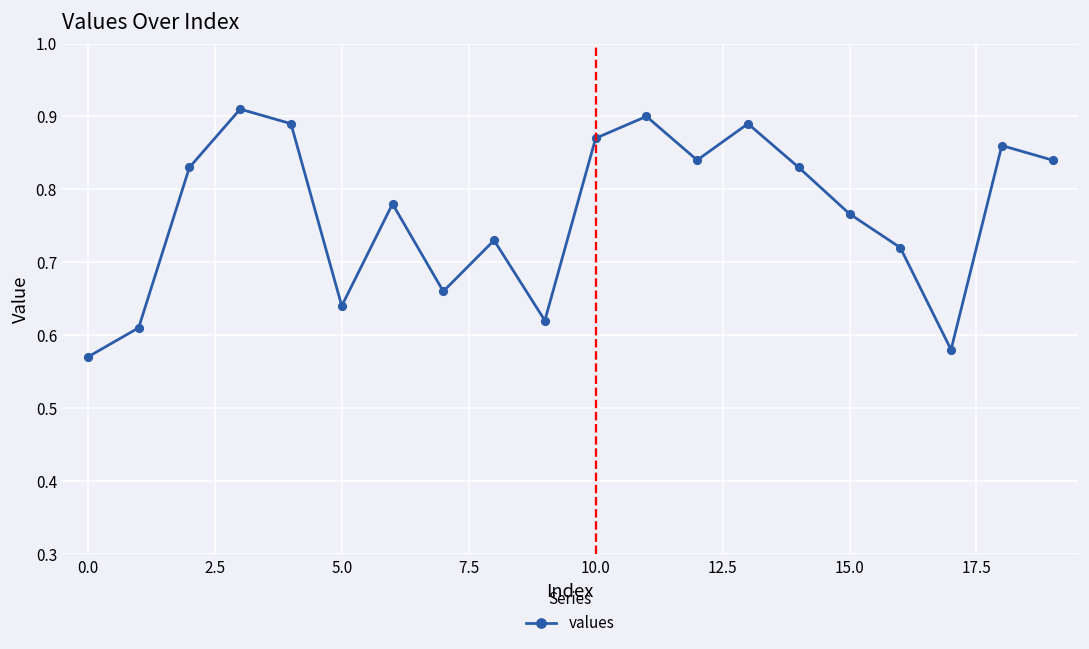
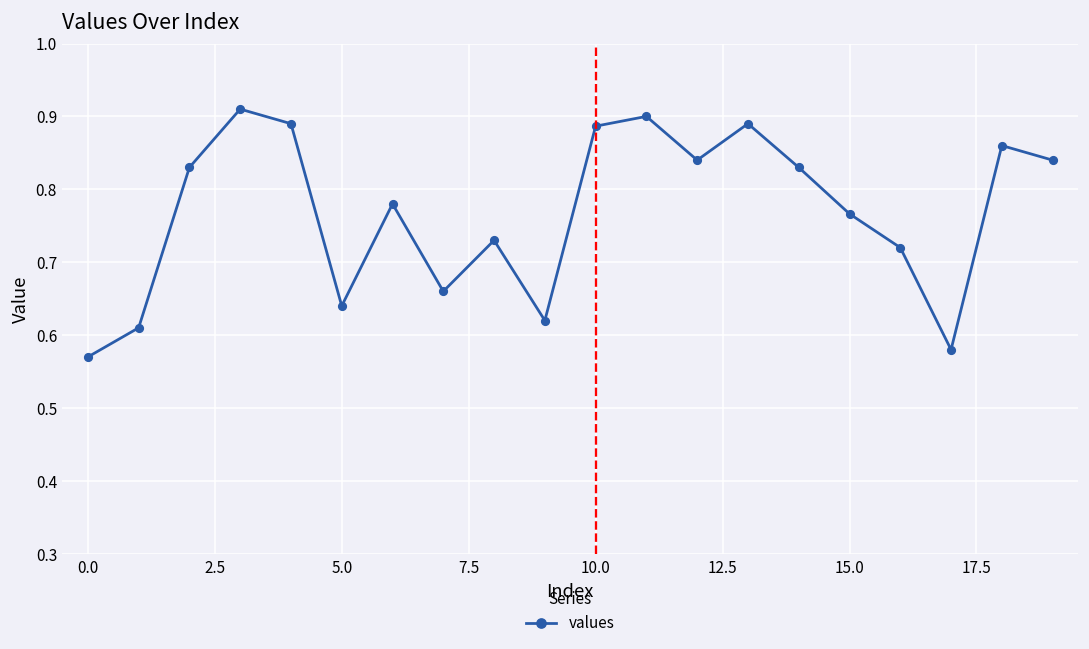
10.0: 0.87 -> 0.89
